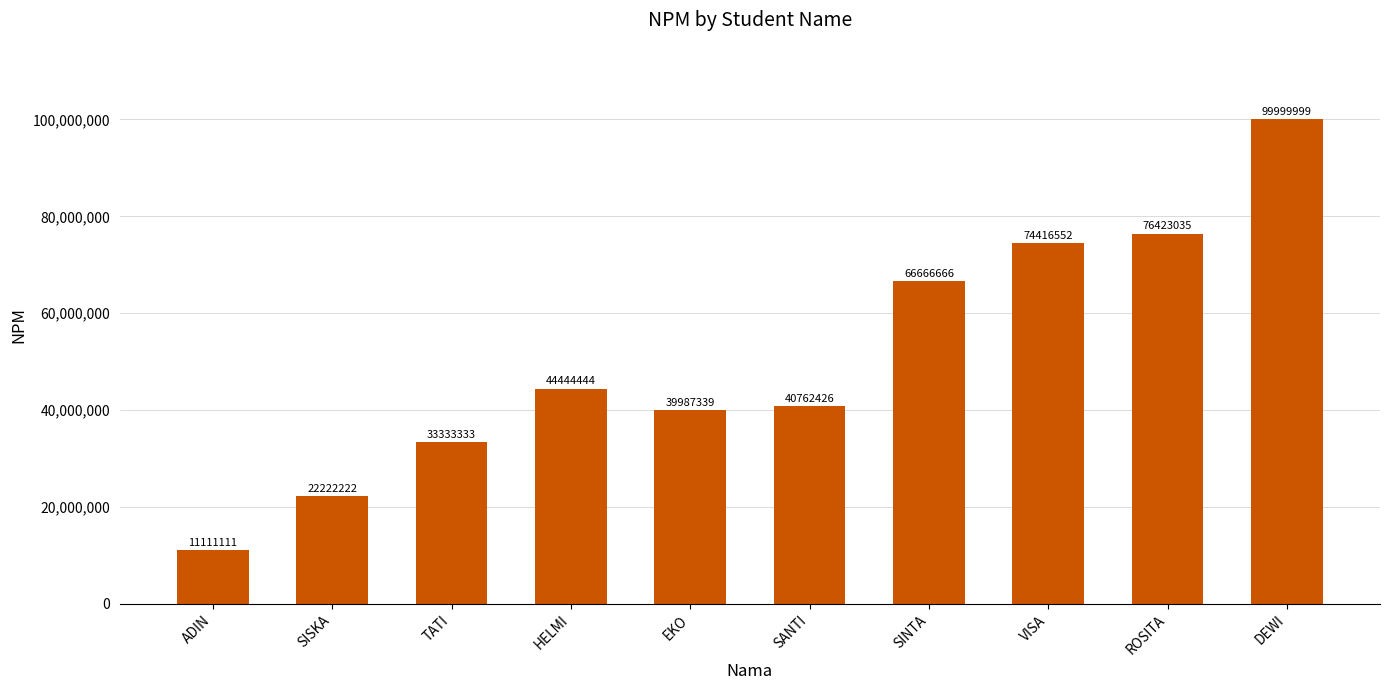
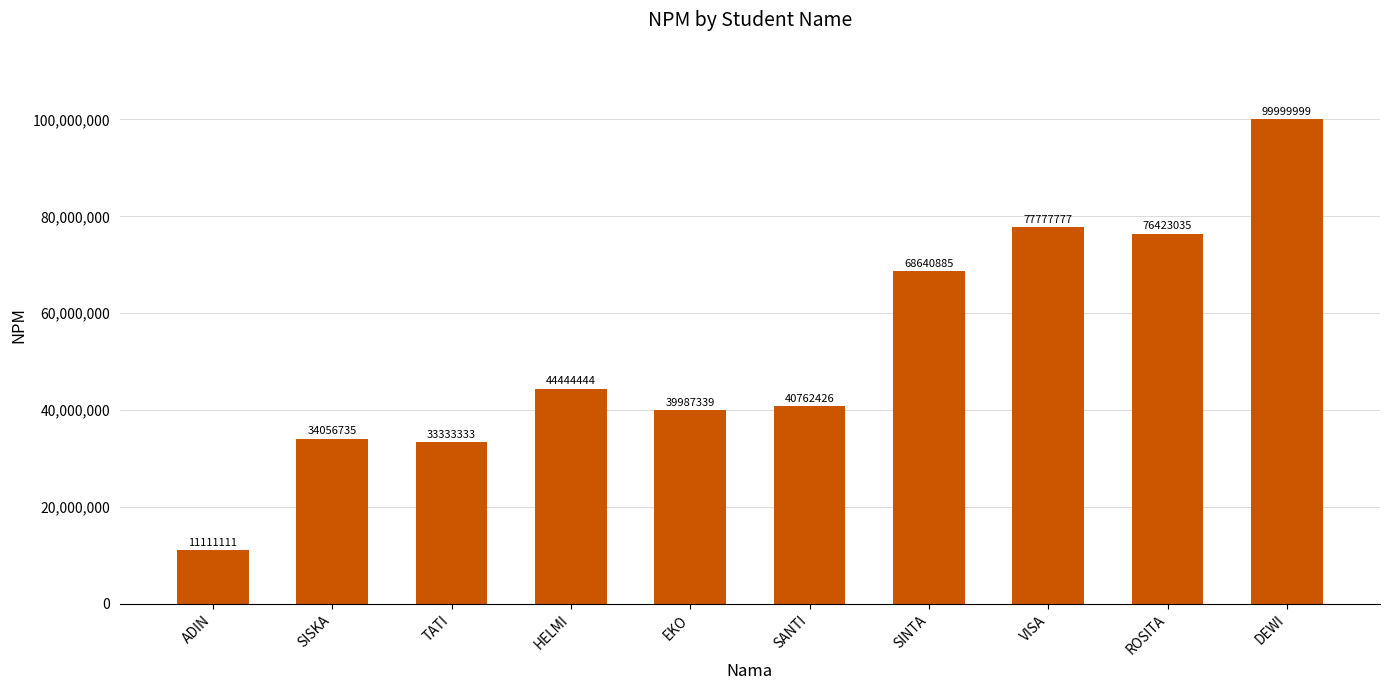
SISKA: 22222222 -> 34056735
SINTA: 66666666 -> 68640885
VISA: 74416552 -> 77777777
